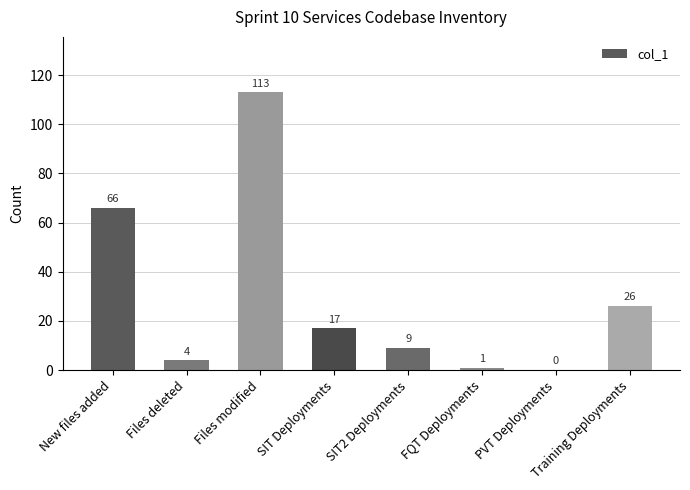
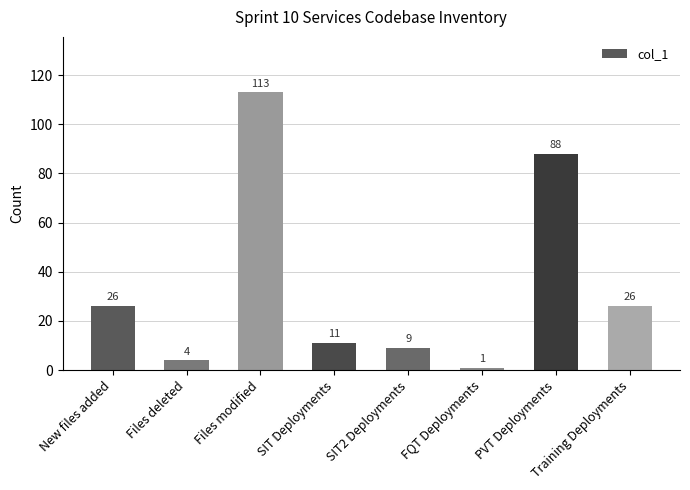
New files added: 66 -> 26
SIT Deployments: 17 -> 11
PVT Deployments: 0 -> 88
